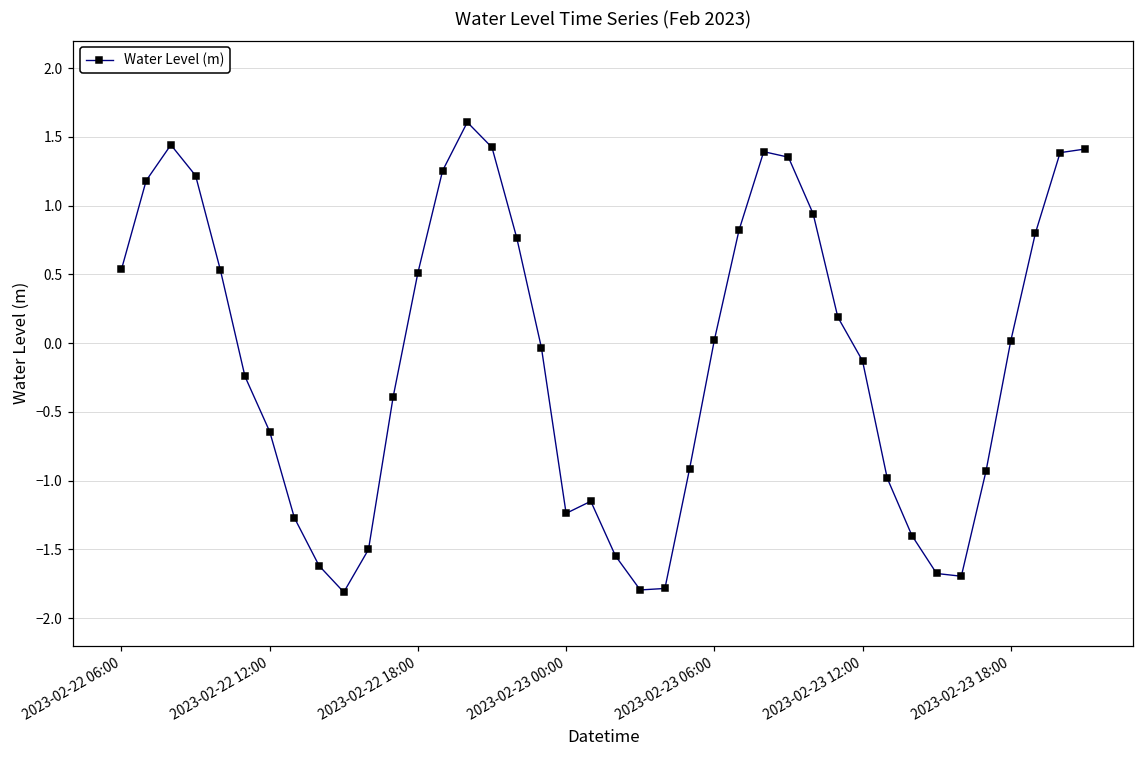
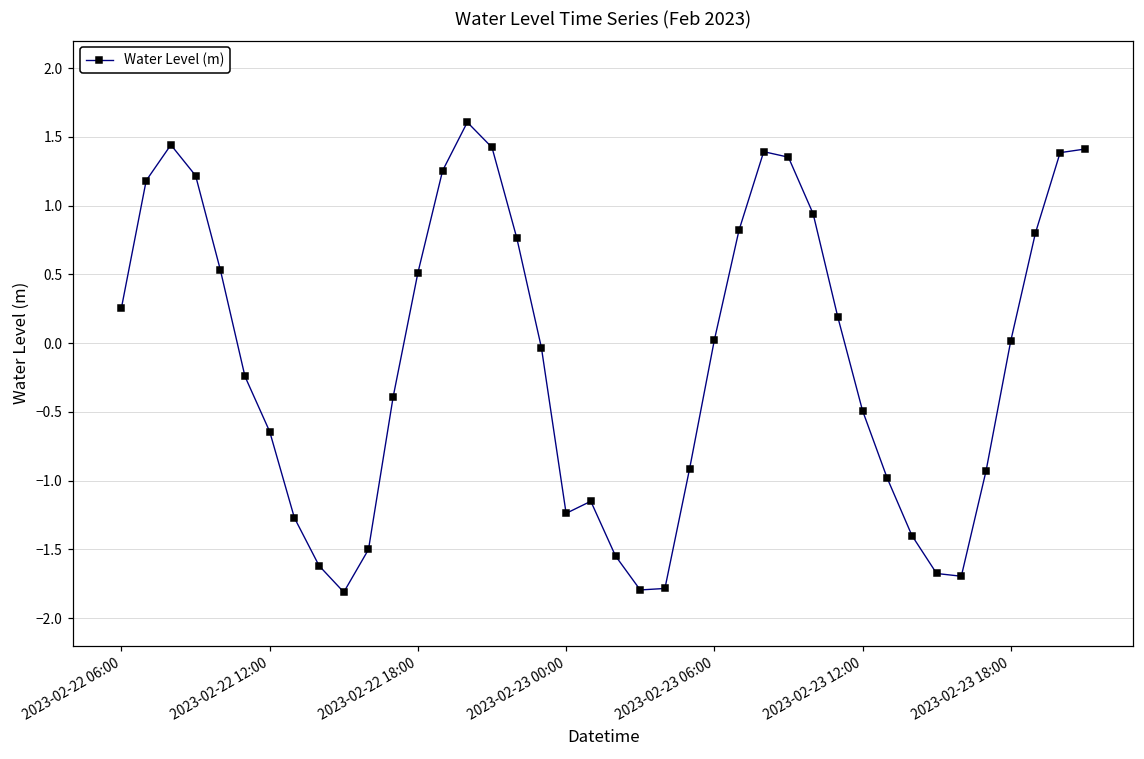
2023-02-22 06:00: 0.54 -> 0.26
2023-02-23 12:00: -0.13 -> -0.49
